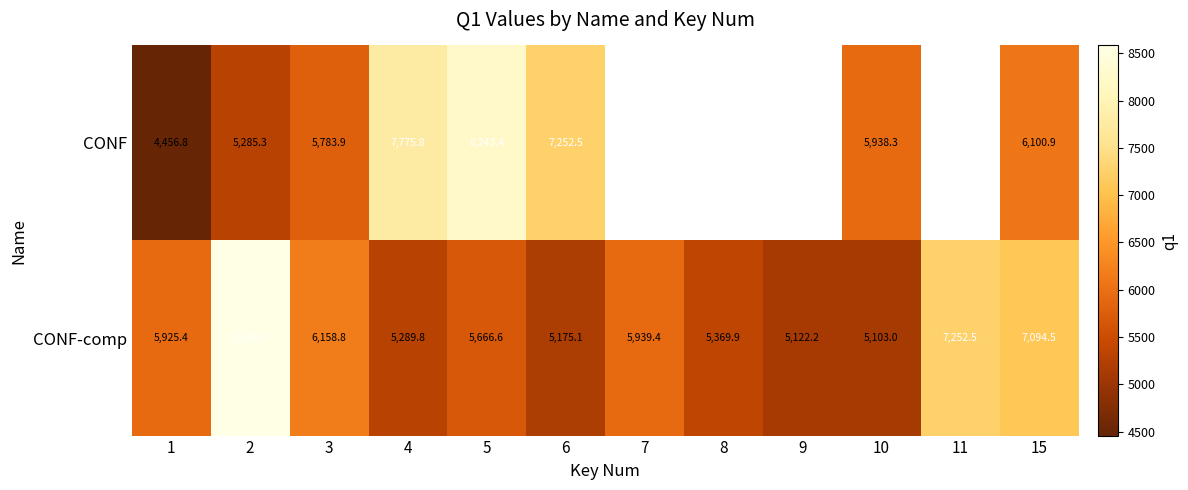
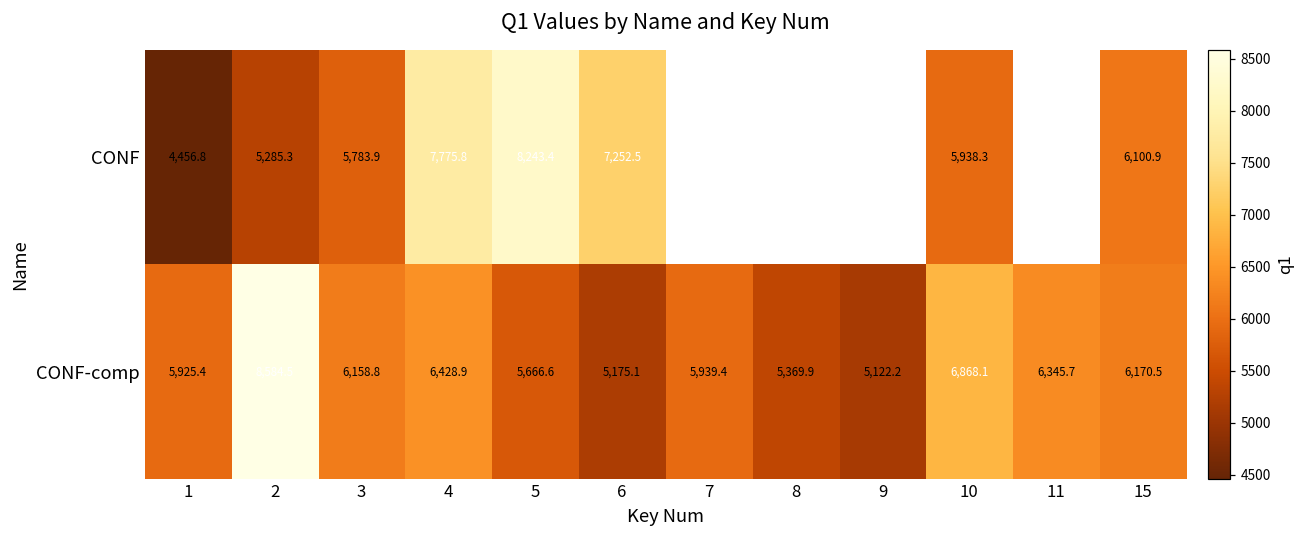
CONF-comp, 4: 5,289.8 -> 6,428.9
CONF-comp, 10: 5,103.0 -> 6,868.1
CONF-comp, 11: 7,252.5 -> 6,345.7
CONF-comp, 15: 7,094.5 -> 6,170.5
